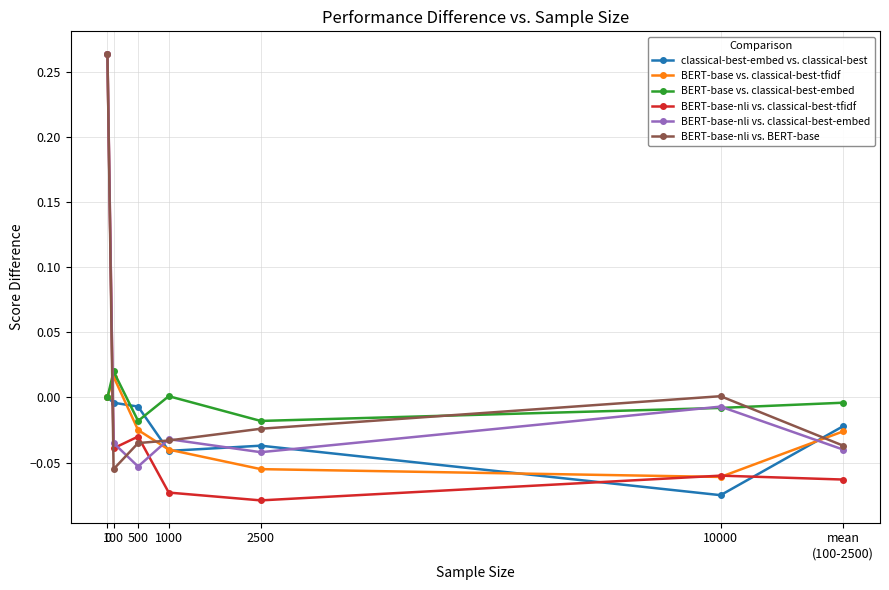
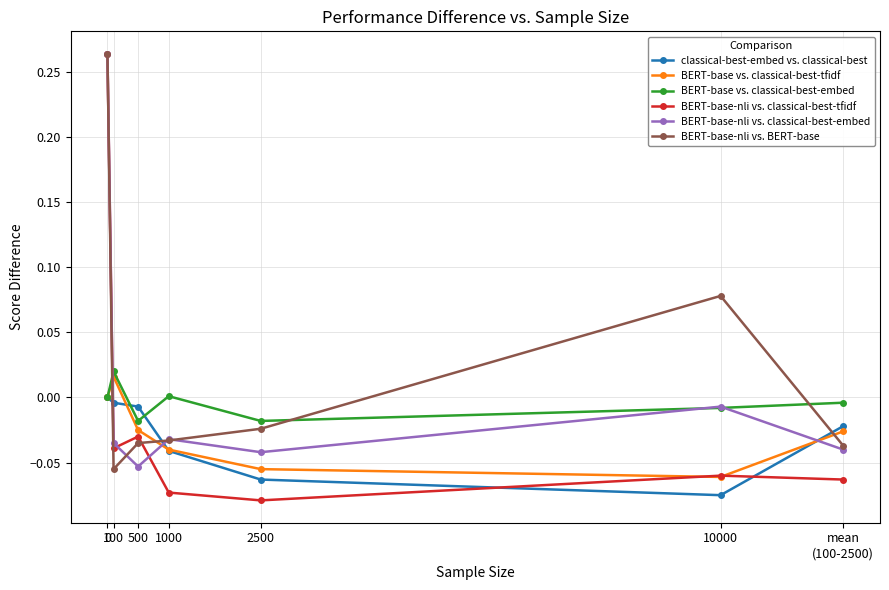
classical-best-embed vs. classical-best, 2500: -0.037 -> -0.063
BERT-base-nli vs. BERT-base, 10000: 0.001 -> 0.078
